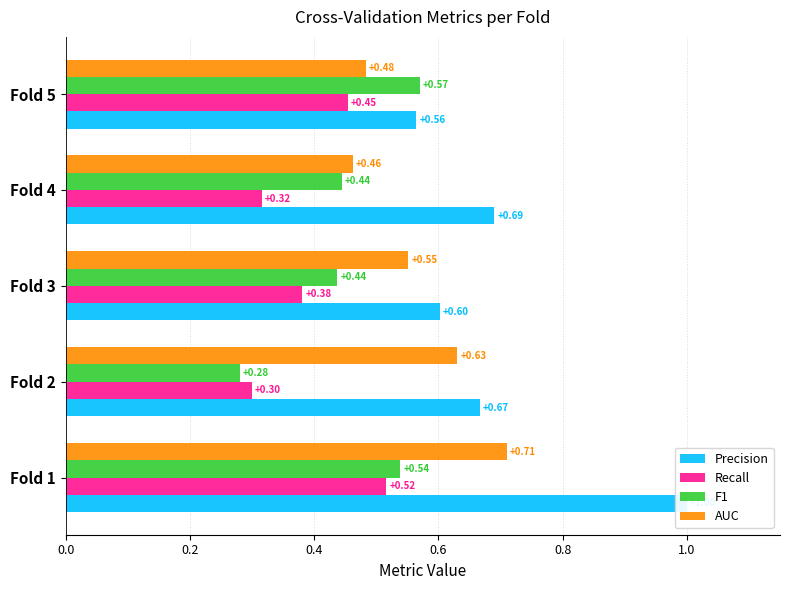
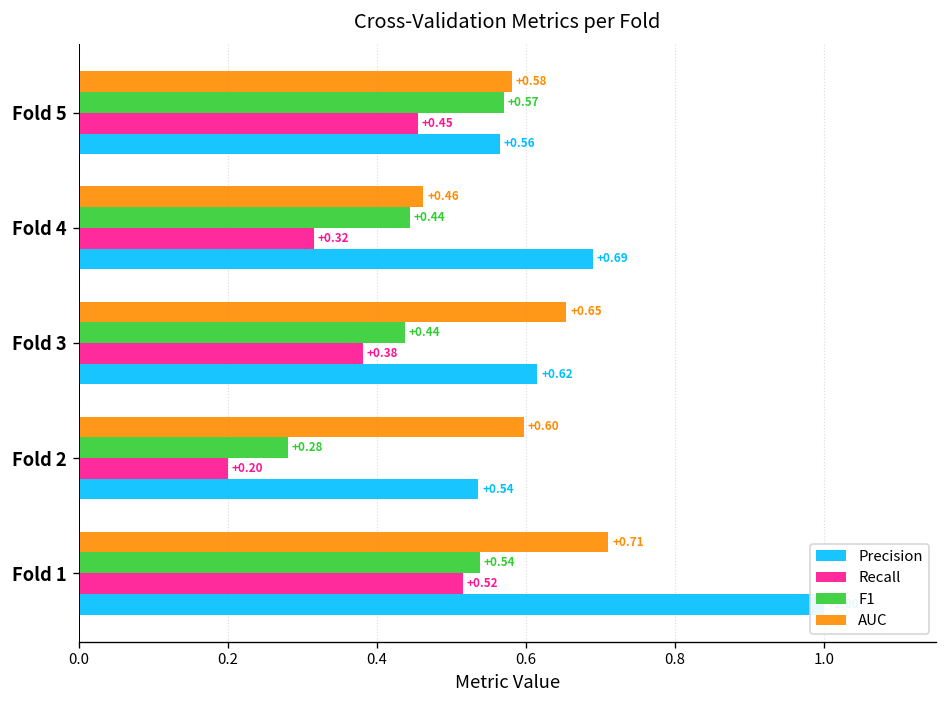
AUC, Fold 5: +0.48 -> +0.58
AUC, Fold 3: +0.55 -> +0.65
Precision, Fold 3: +0.60 -> +0.62
AUC, Fold 2: +0.63 -> +0.60
Recall, Fold 2: +0.30 -> +0.20
Precision, Fold 2: +0.67 -> +0.54
